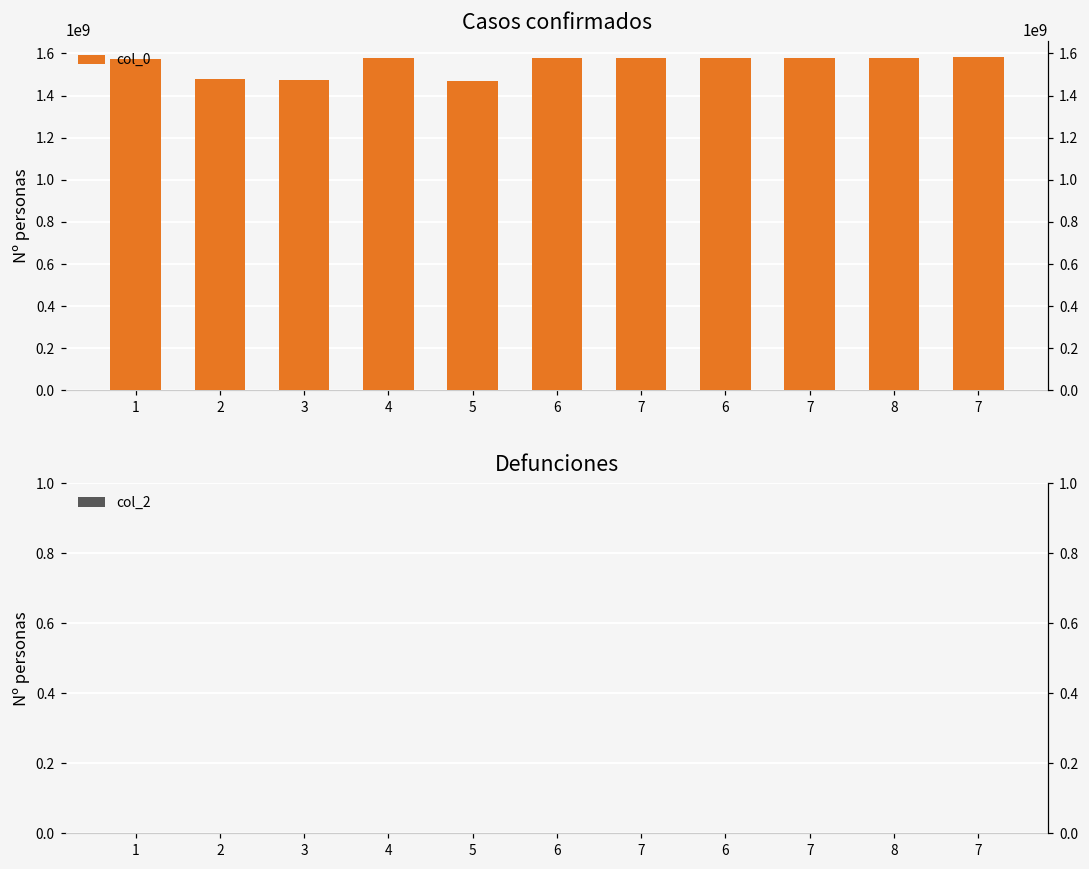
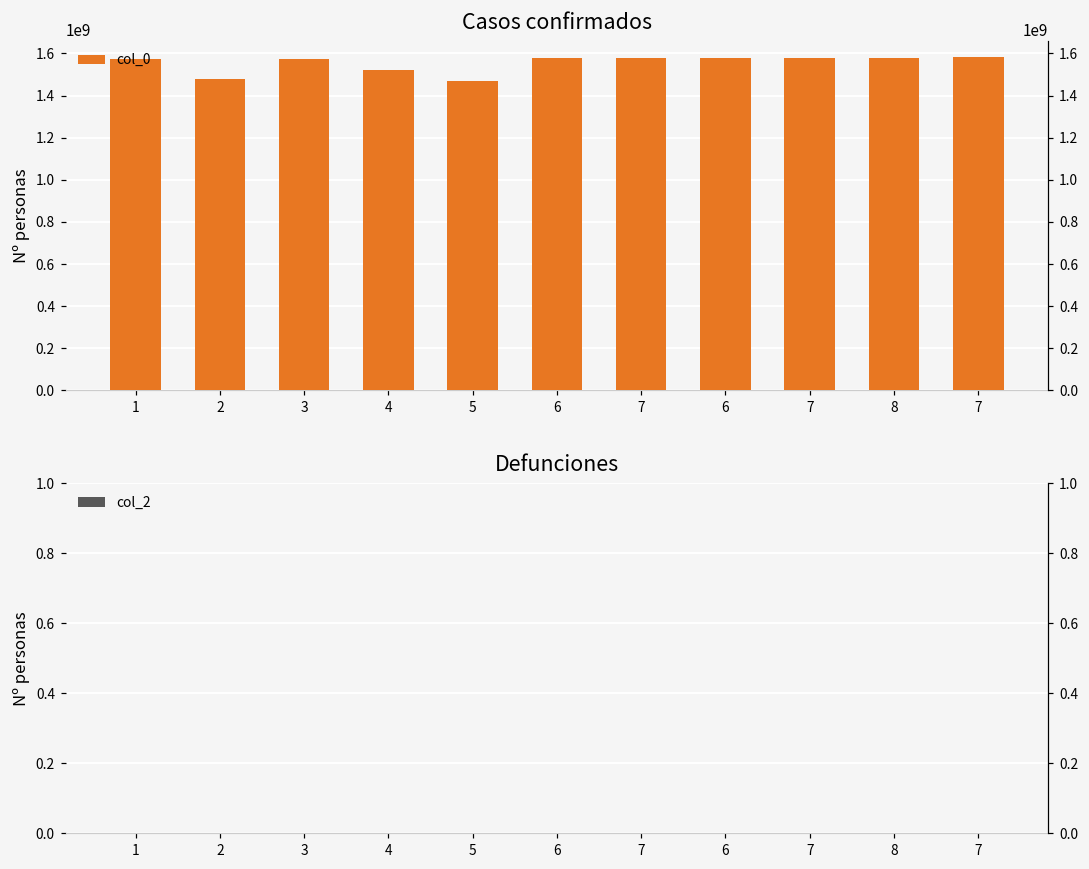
Casos confirmados, 3: 1470000000 -> 1570000000
Casos confirmados, 4: 1580000000 -> 1520000000
